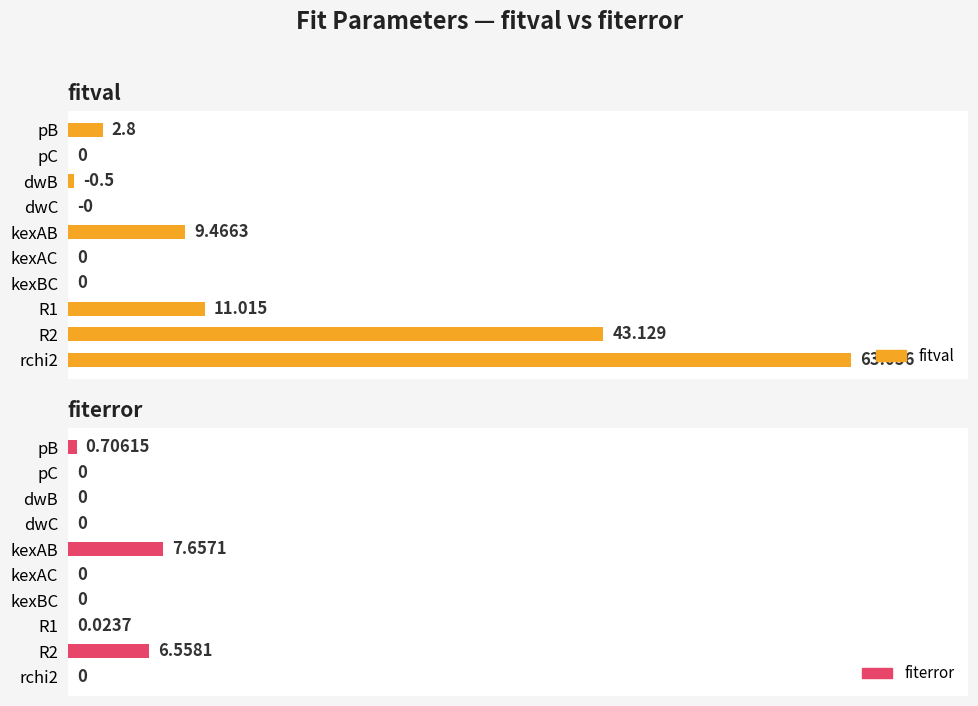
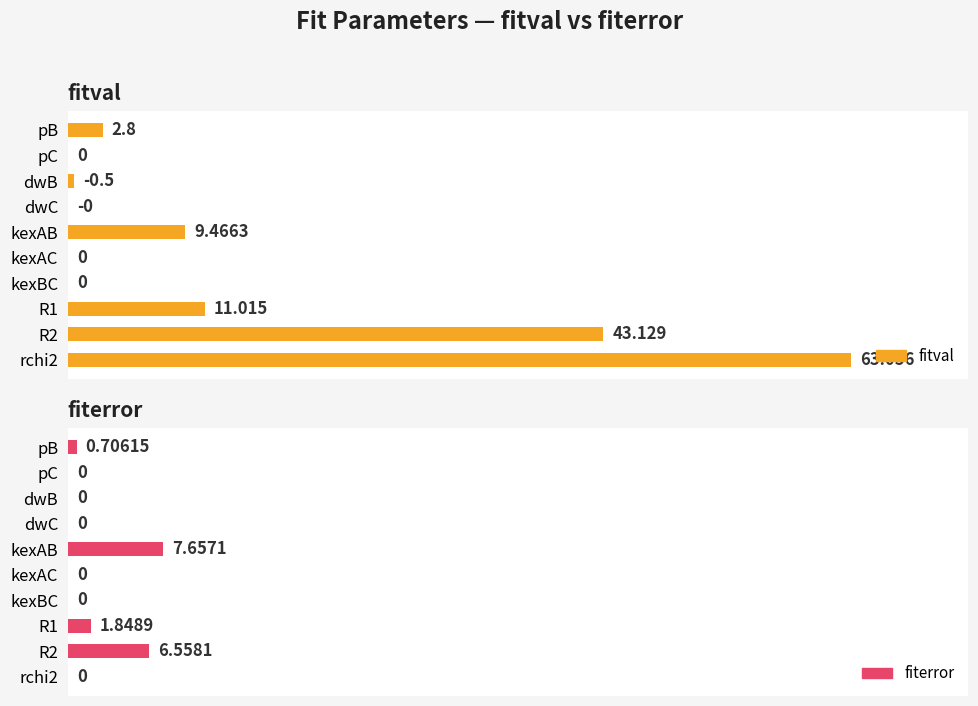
fiterror, R1: 0.0237 -> 1.8489
